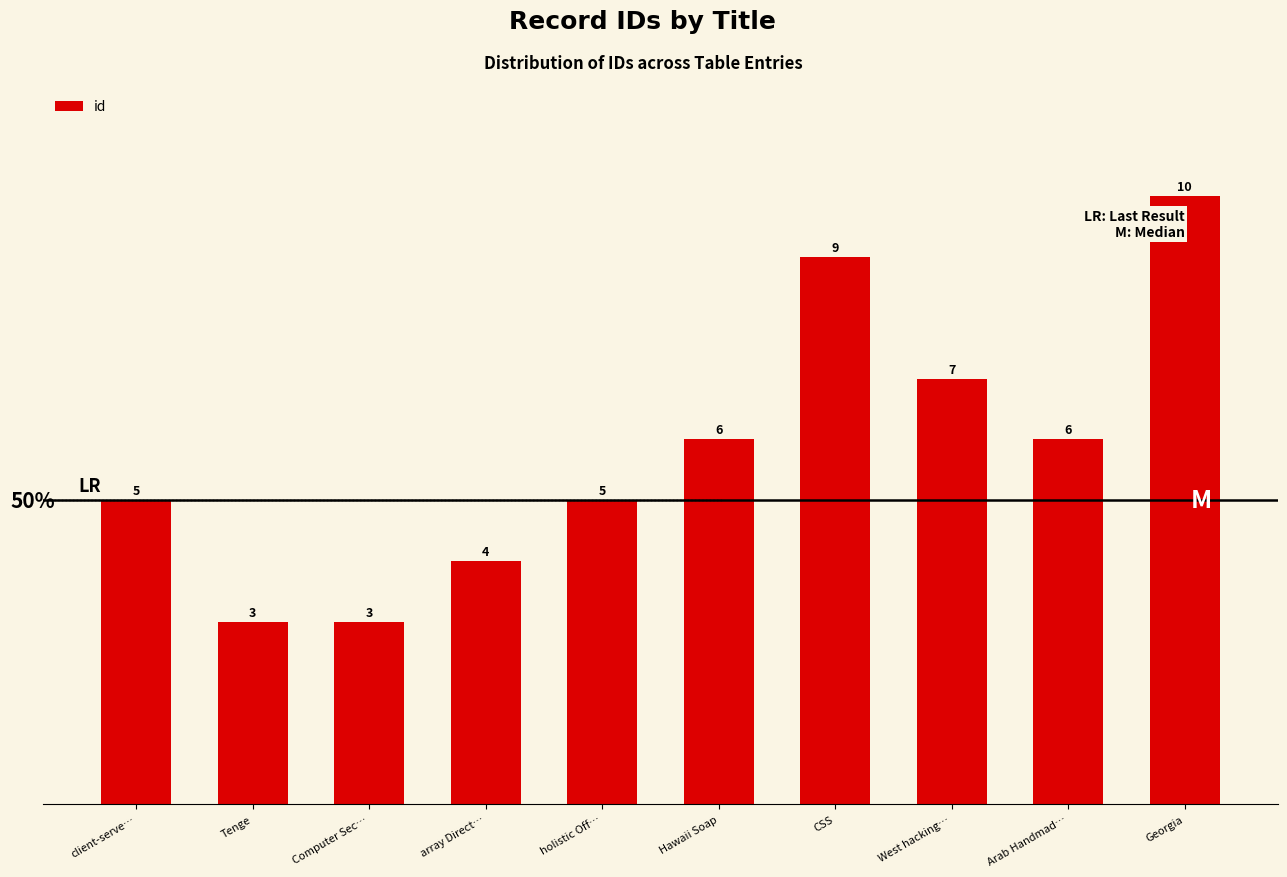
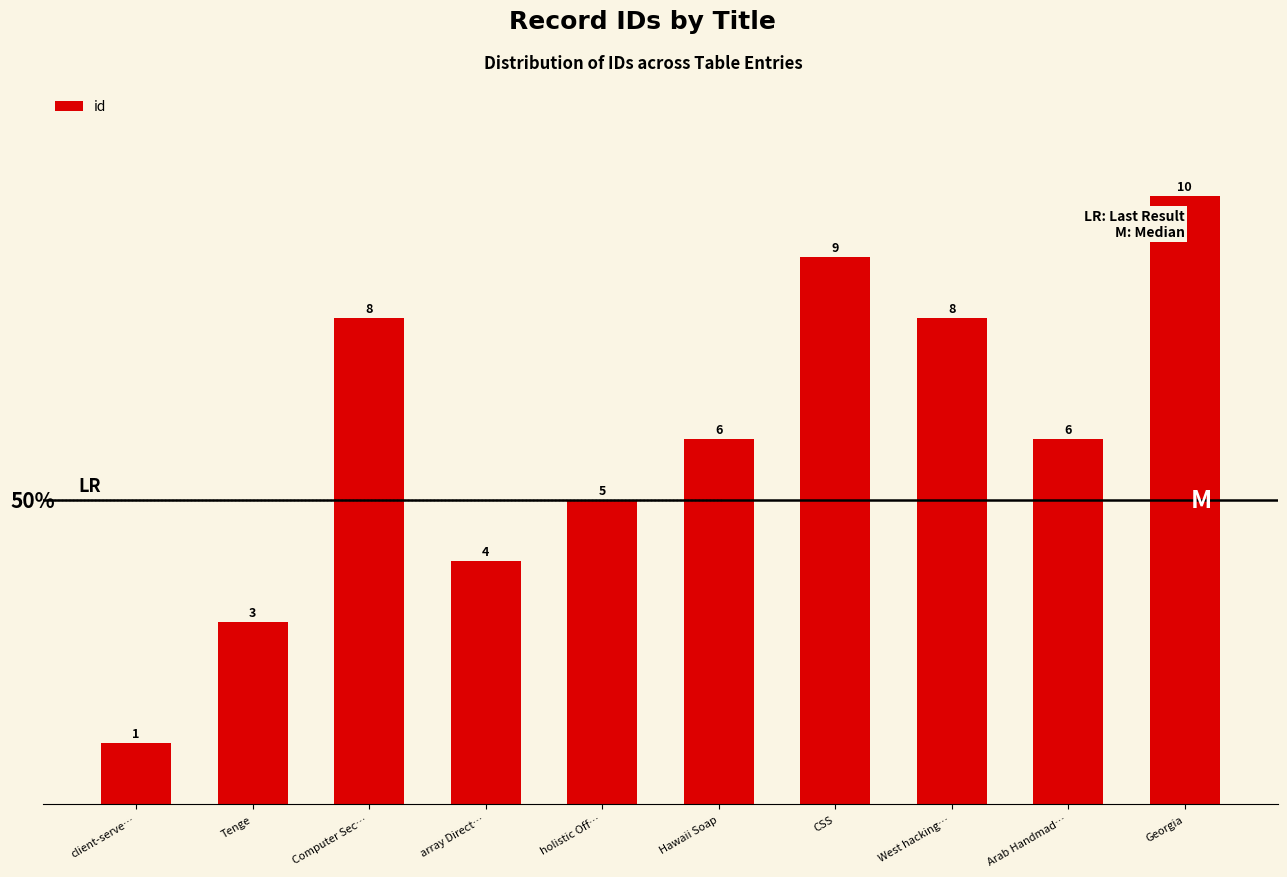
client-serve…: 5 -> 1
Computer Sec…: 3 -> 8
West hacking…: 7 -> 8
